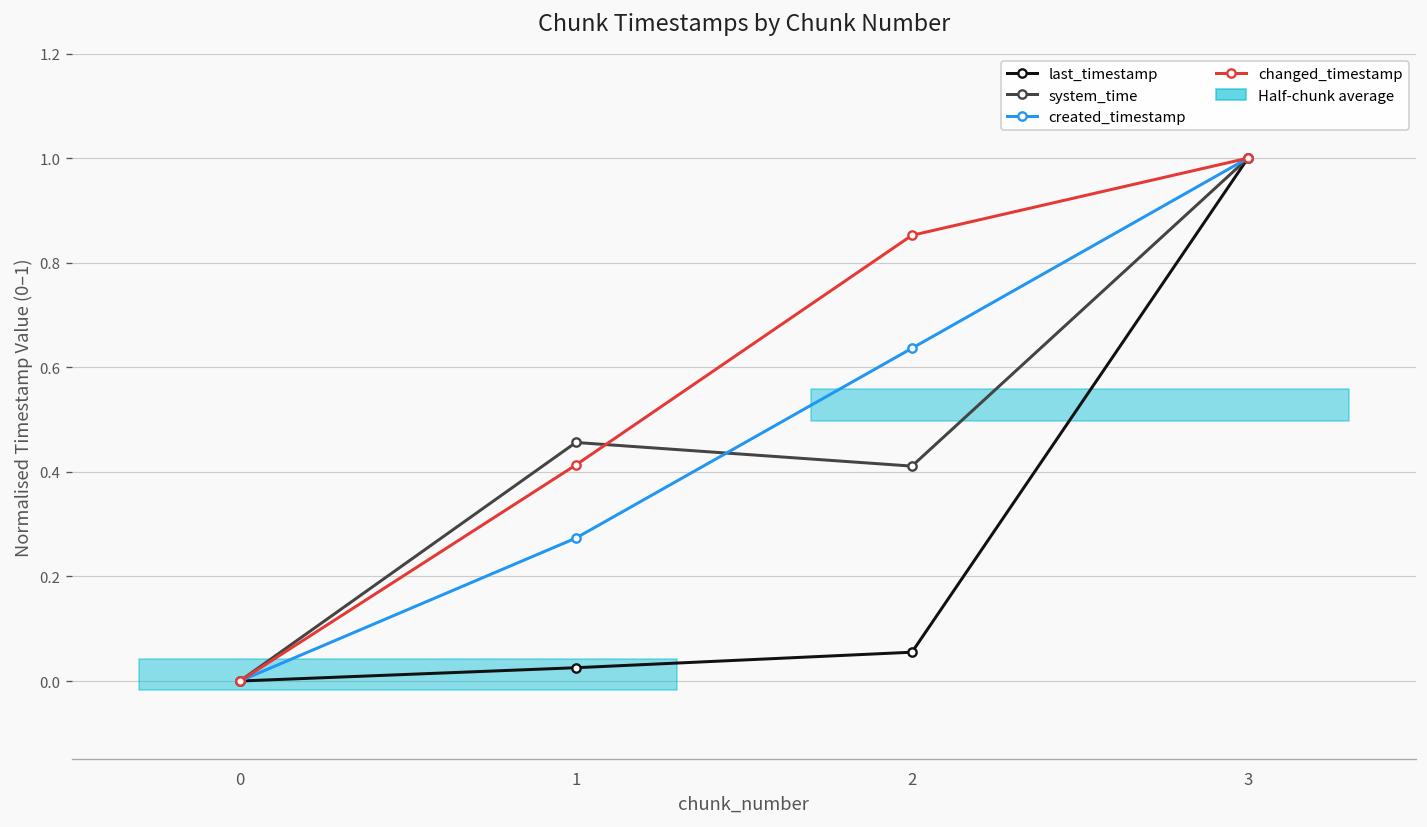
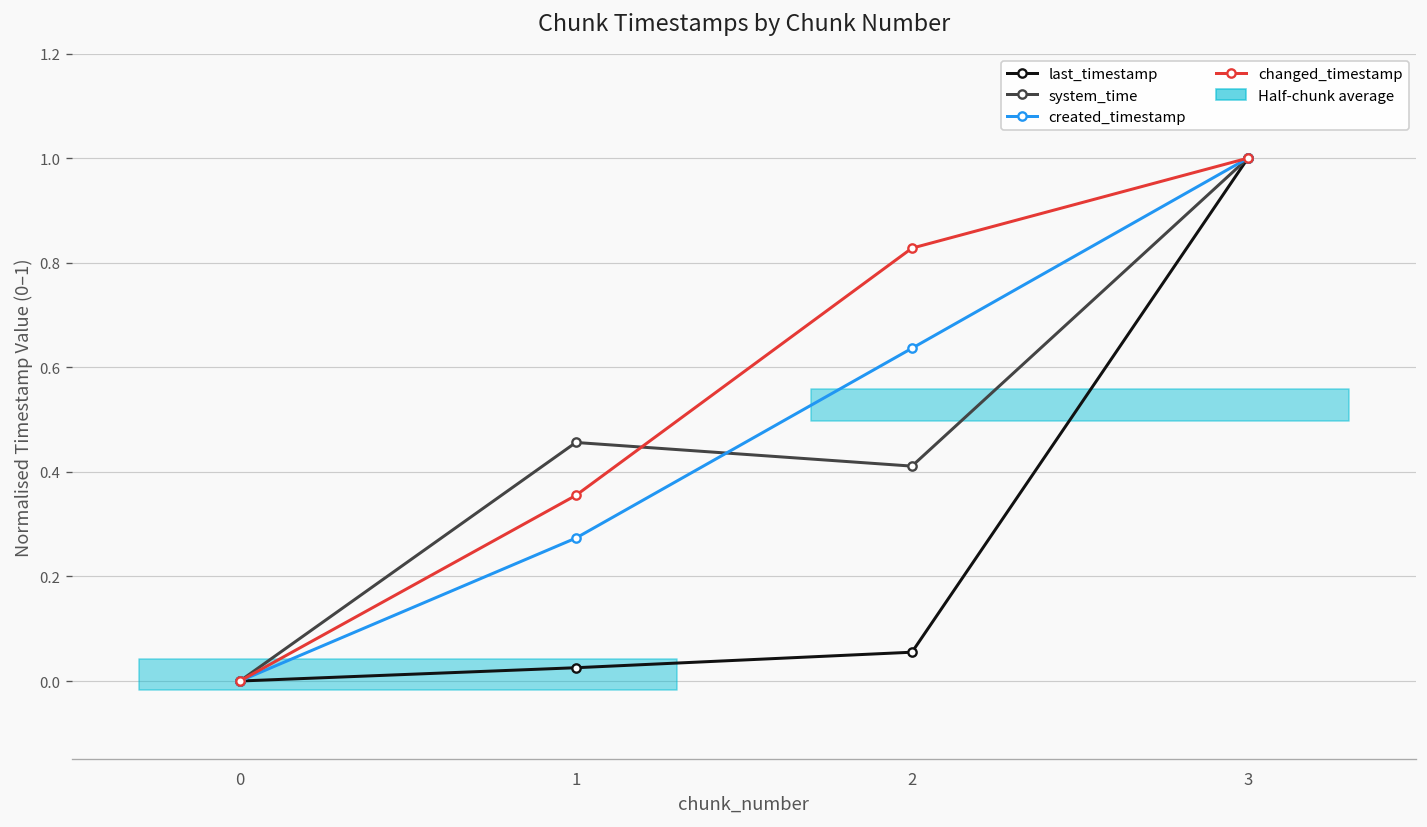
changed_timestamp, 1: 0.41 -> 0.36
changed_timestamp, 2: 0.85 -> 0.83
